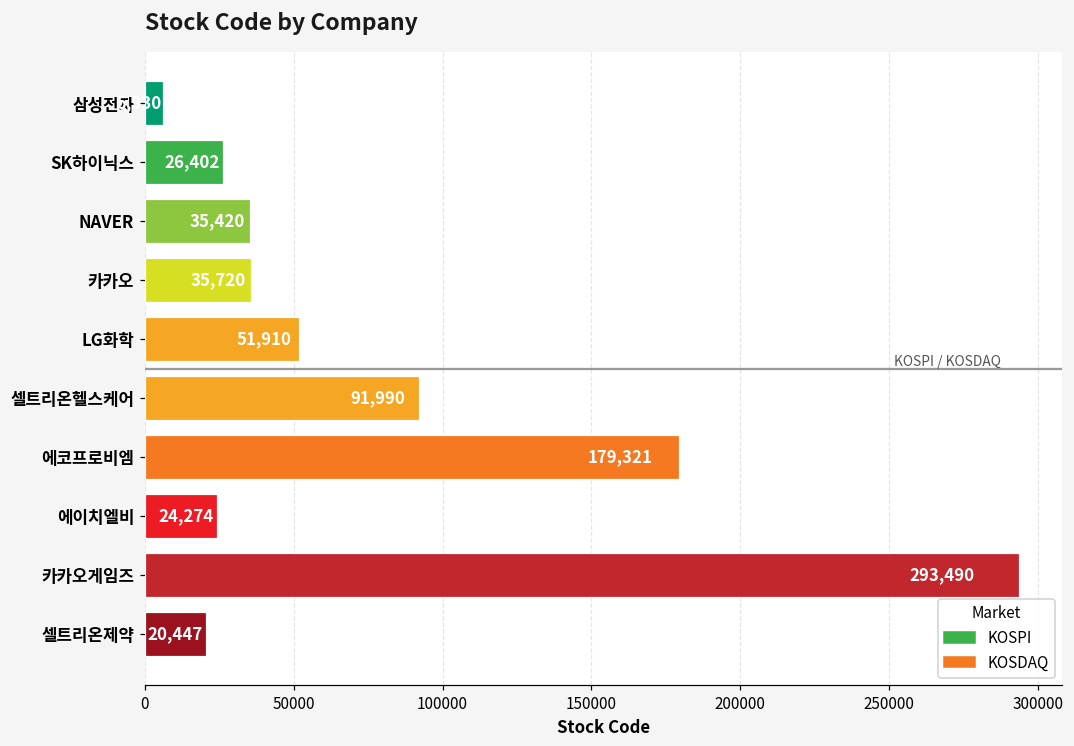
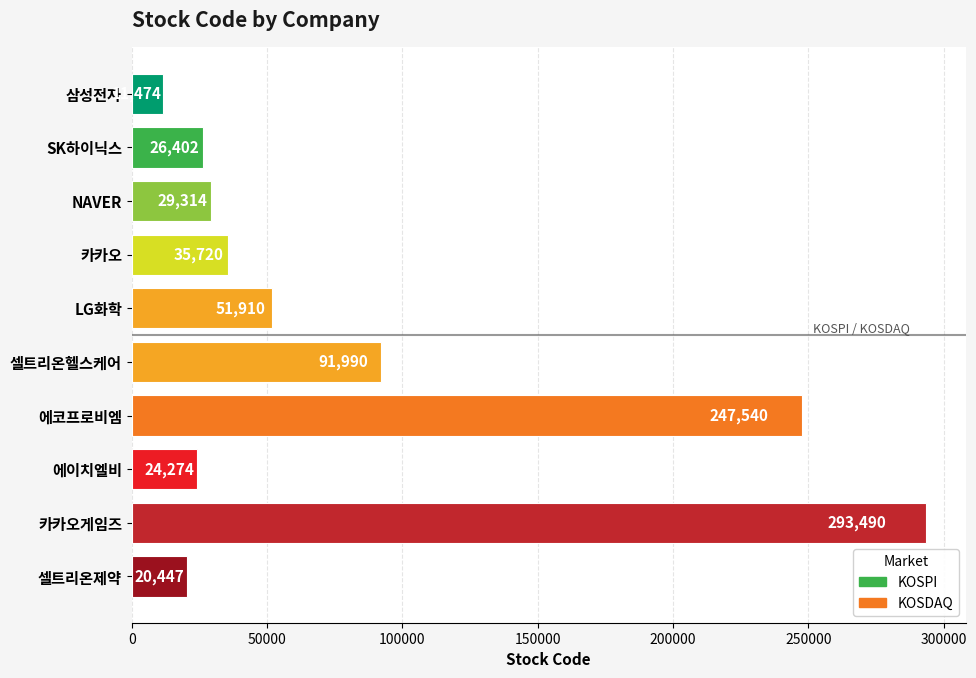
삼성전자: 6000 -> 11000
NAVER: 35,420 -> 29,314
에코프로비엠: 179,321 -> 247,540
